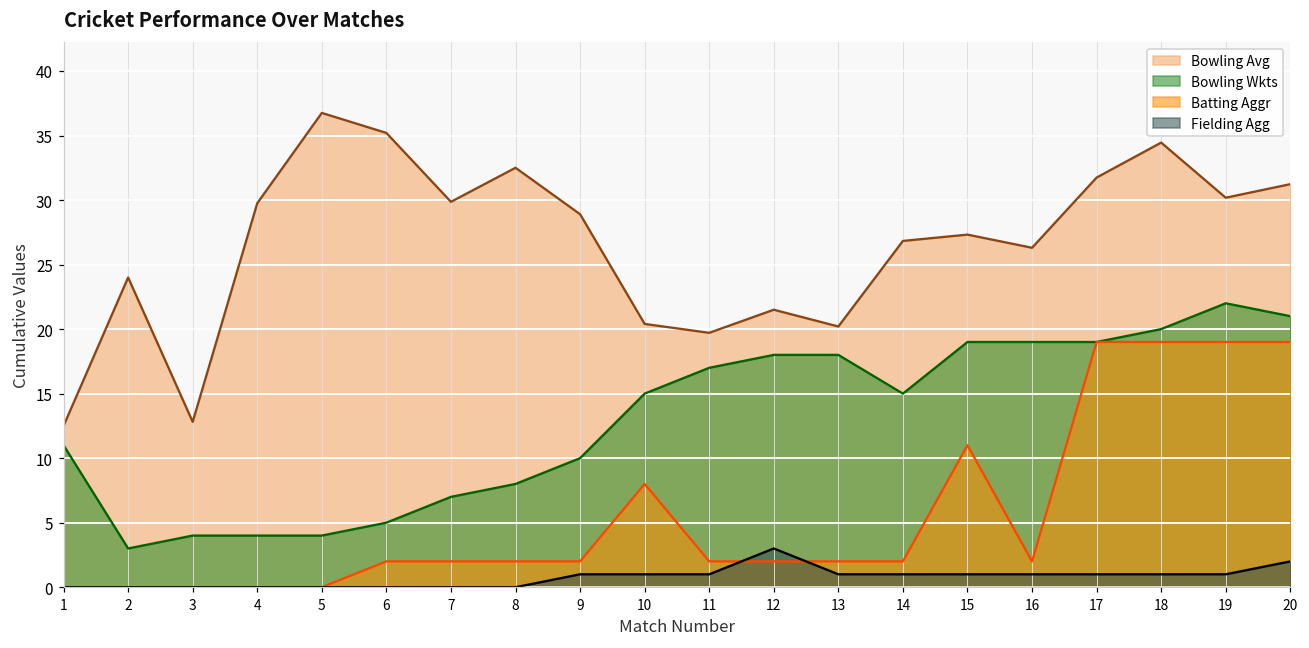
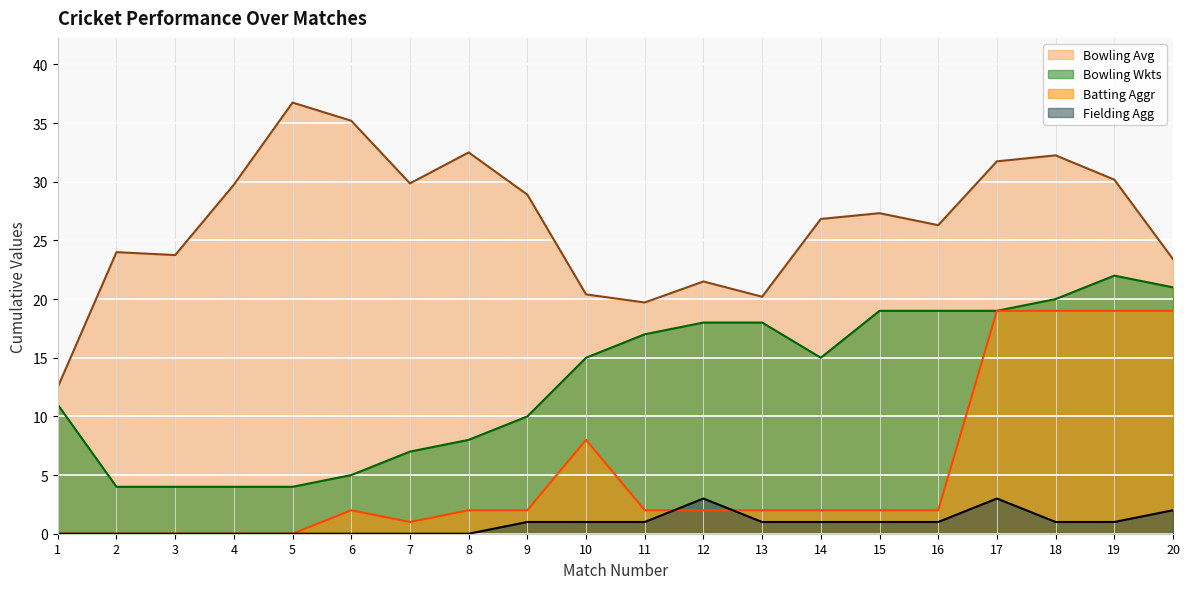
Bowling Wkts, 2: 3 -> 4
Bowling Avg, 3: 12.8 -> 23.8
Batting Aggr, 7: 2 -> 1
Batting Aggr, 15: 11 -> 2
Fielding Agg, 17: 1 -> 3
Bowling Avg, 18: 34.5 -> 32.3
Bowling Avg, 20: 31.2 -> 23.4
